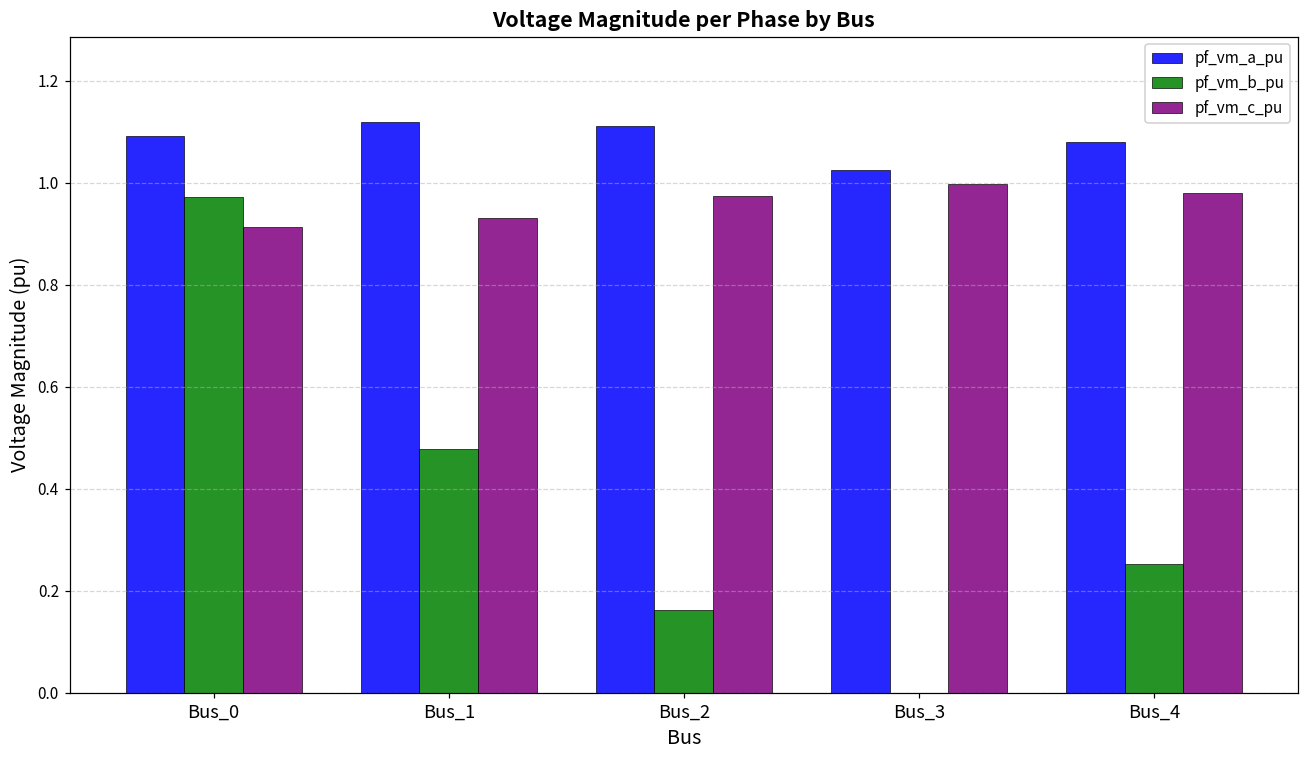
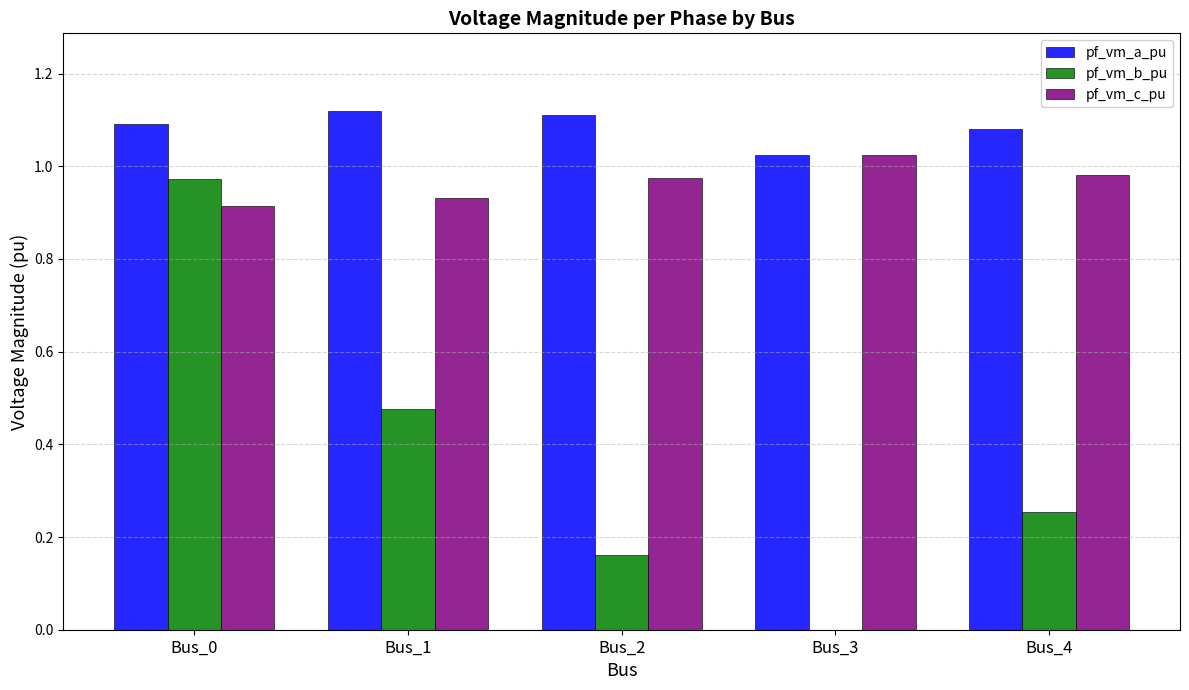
pf_vm_c_pu, Bus_3: 1.00 -> 1.02
